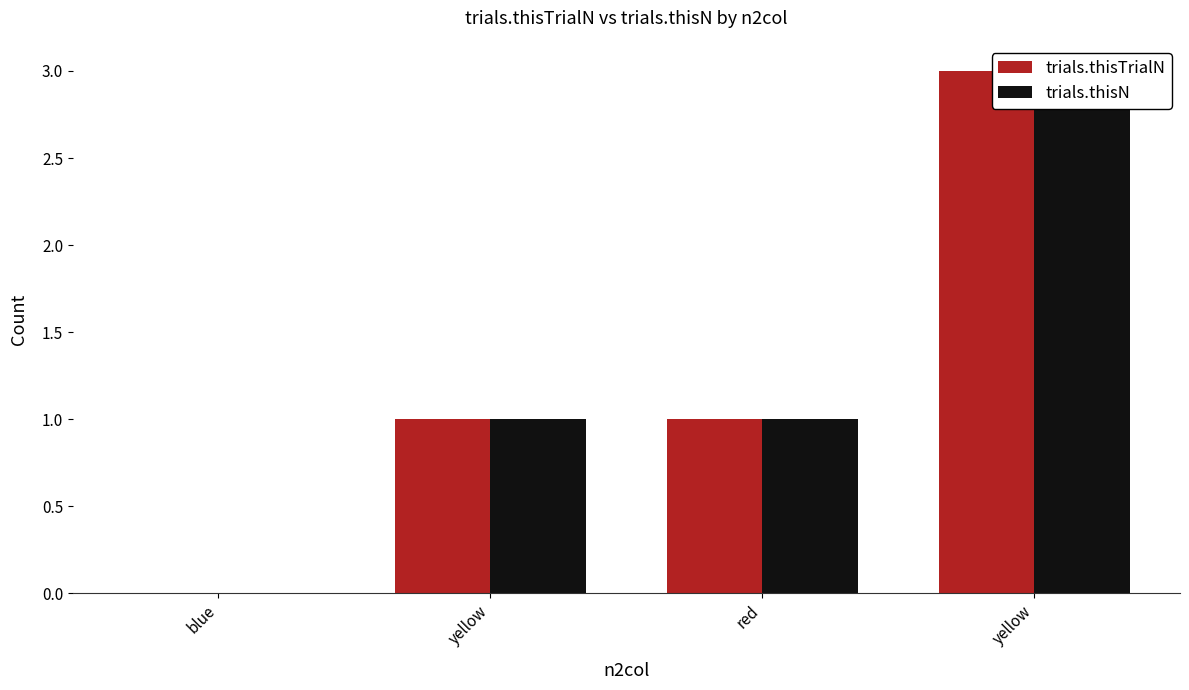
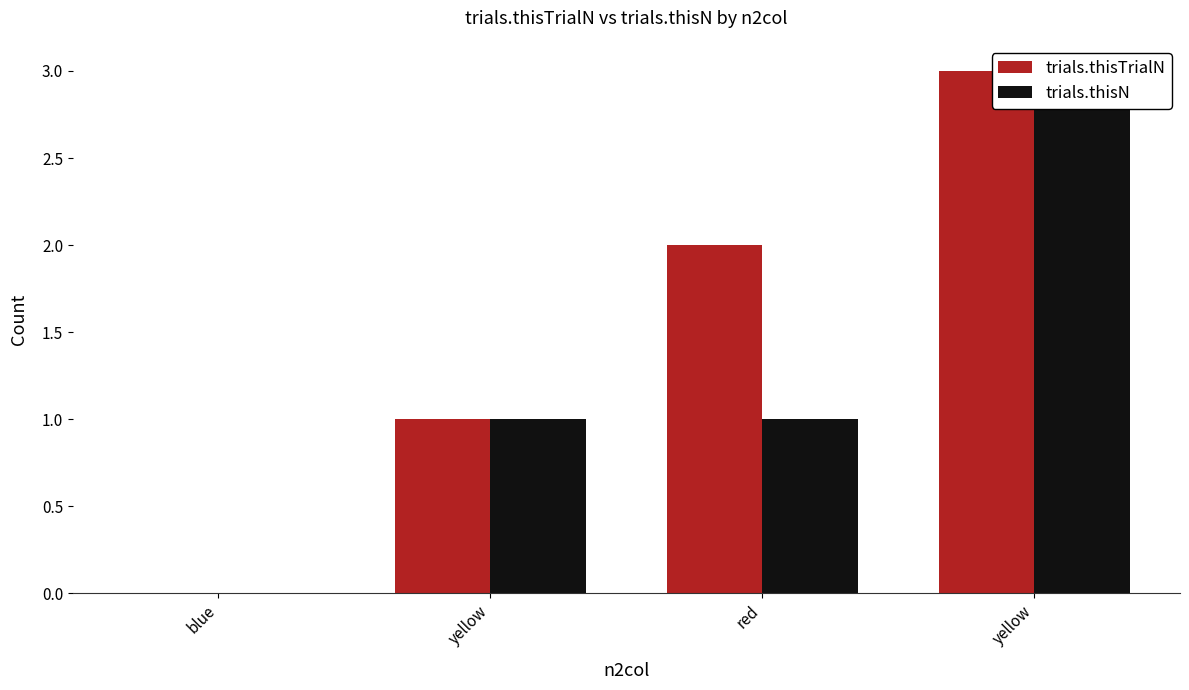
trials.thisTrialN, red: 1 -> 2
